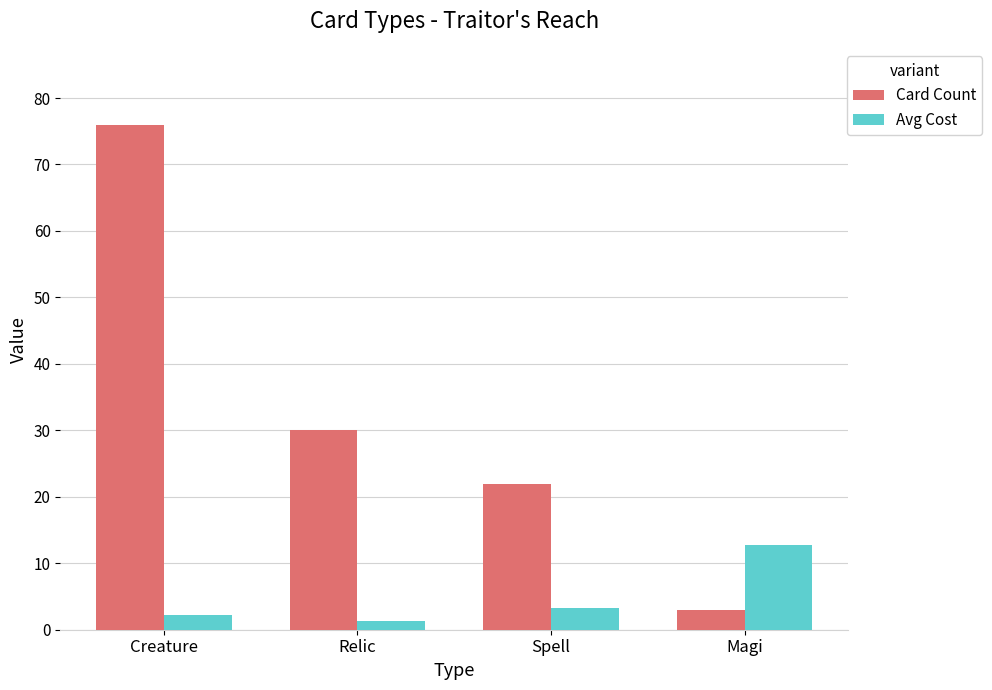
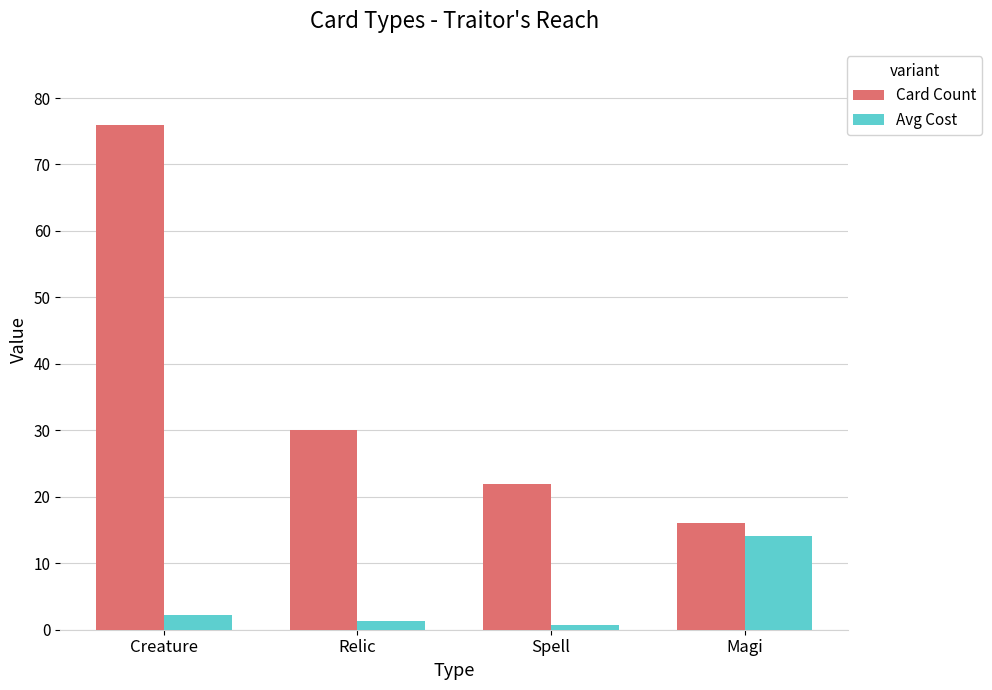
Avg Cost, Spell: 3 -> 1
Card Count, Magi: 3 -> 16
Avg Cost, Magi: 13 -> 14
